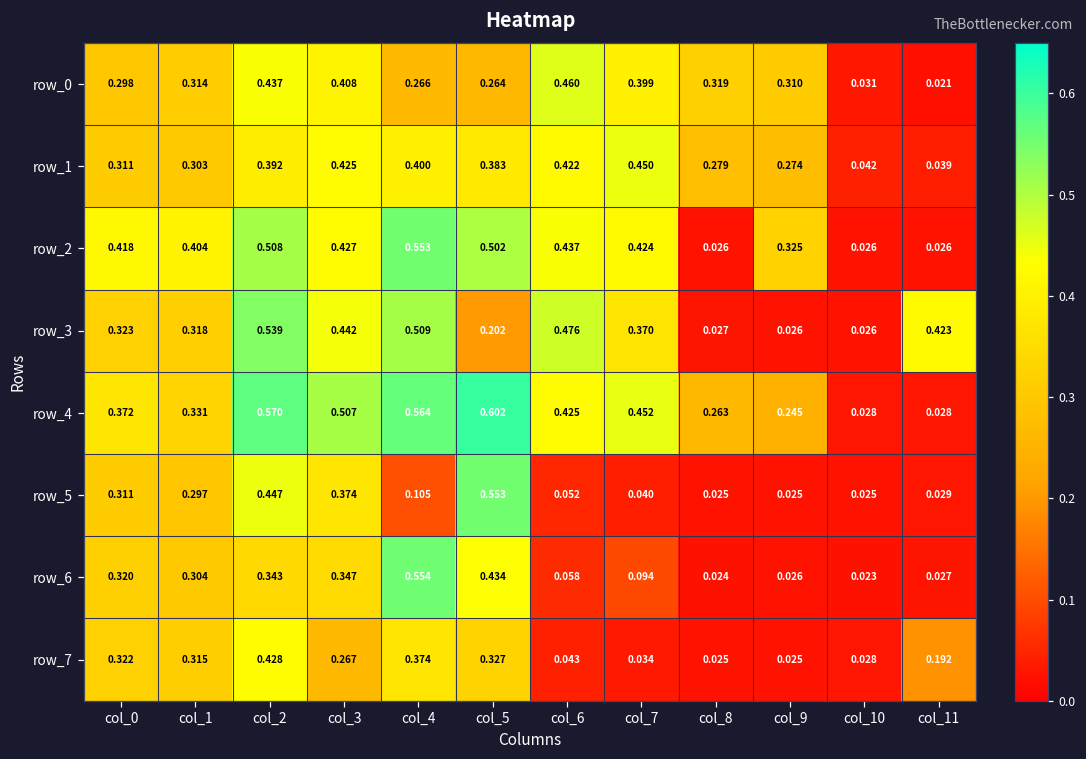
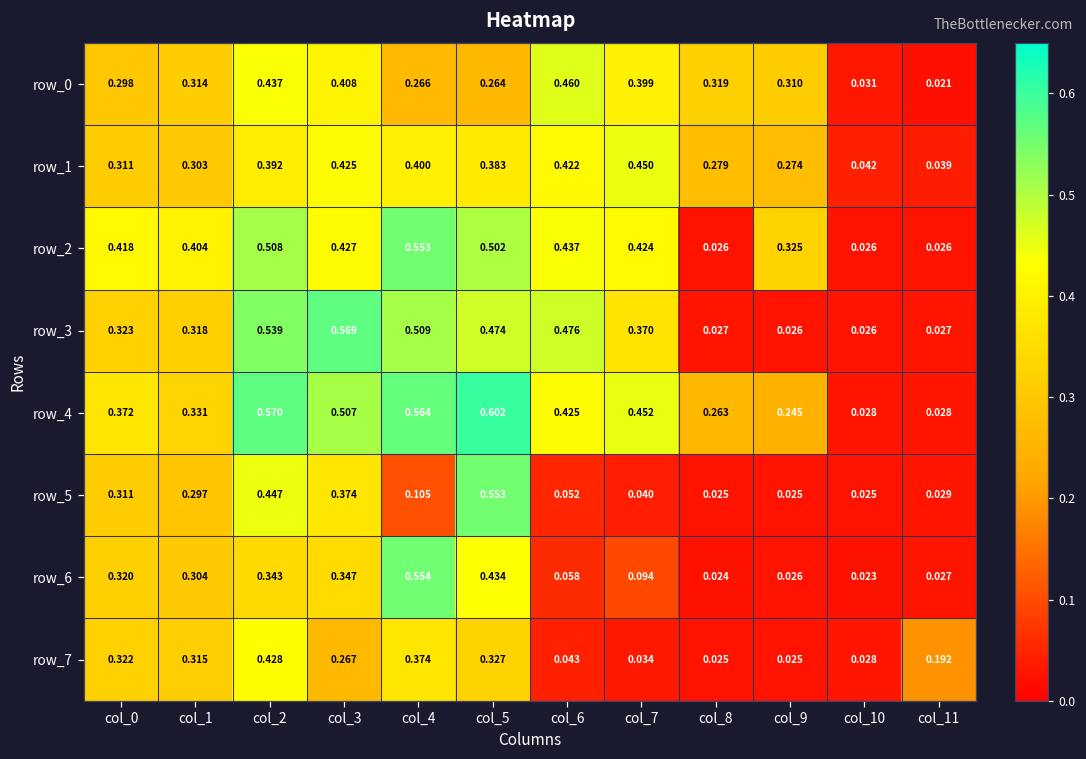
row_3, col_3: 0.442 -> 0.569
row_3, col_5: 0.202 -> 0.474
row_3, col_11: 0.423 -> 0.027
